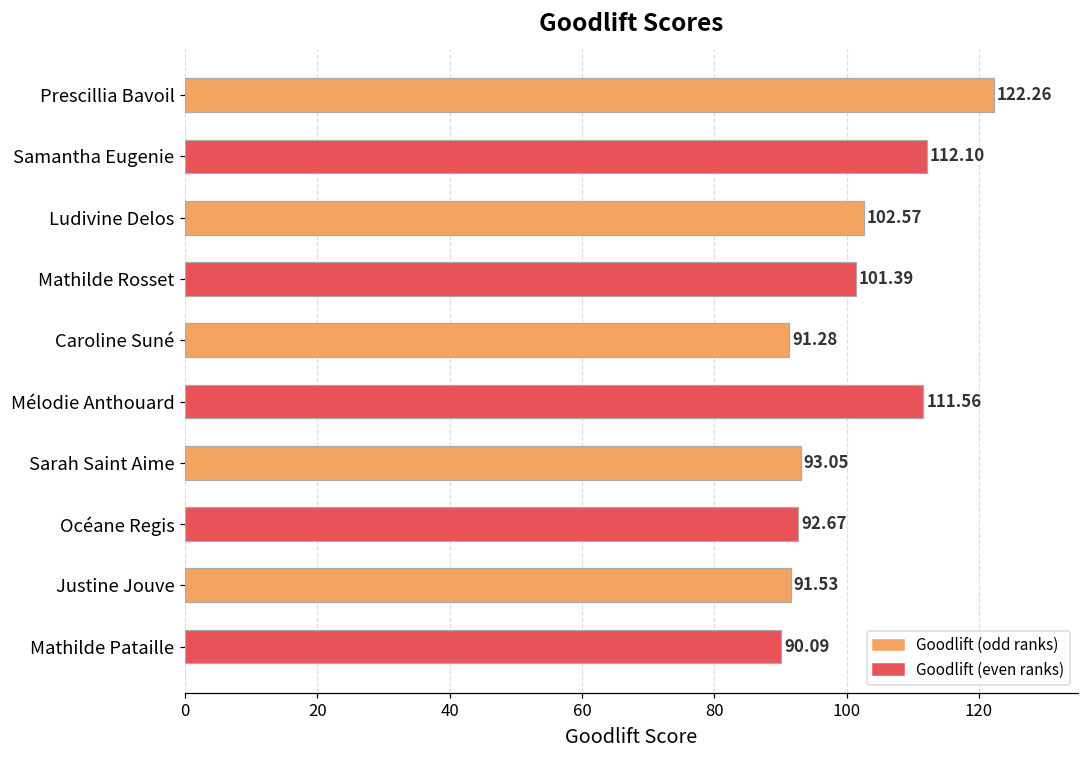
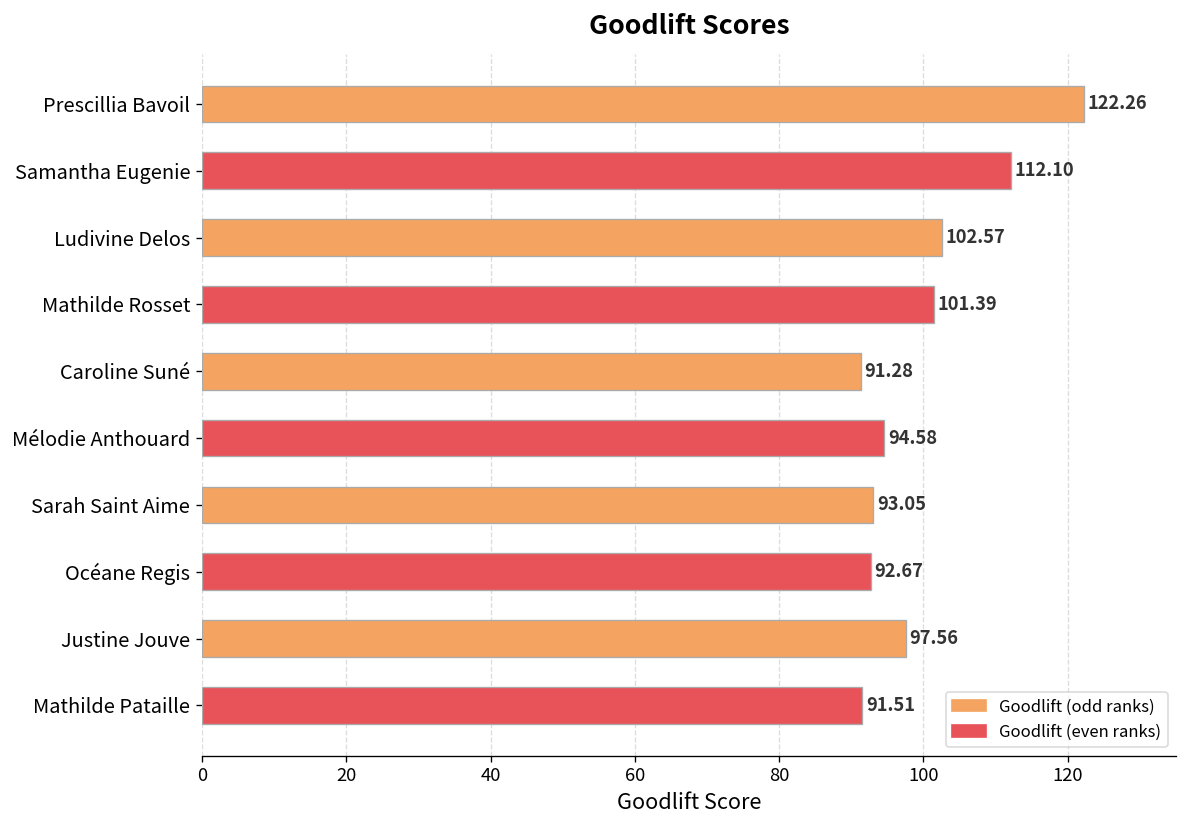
Mélodie Anthouard: 111.56 -> 94.58
Justine Jouve: 91.53 -> 97.56
Mathilde Pataille: 90.09 -> 91.51
